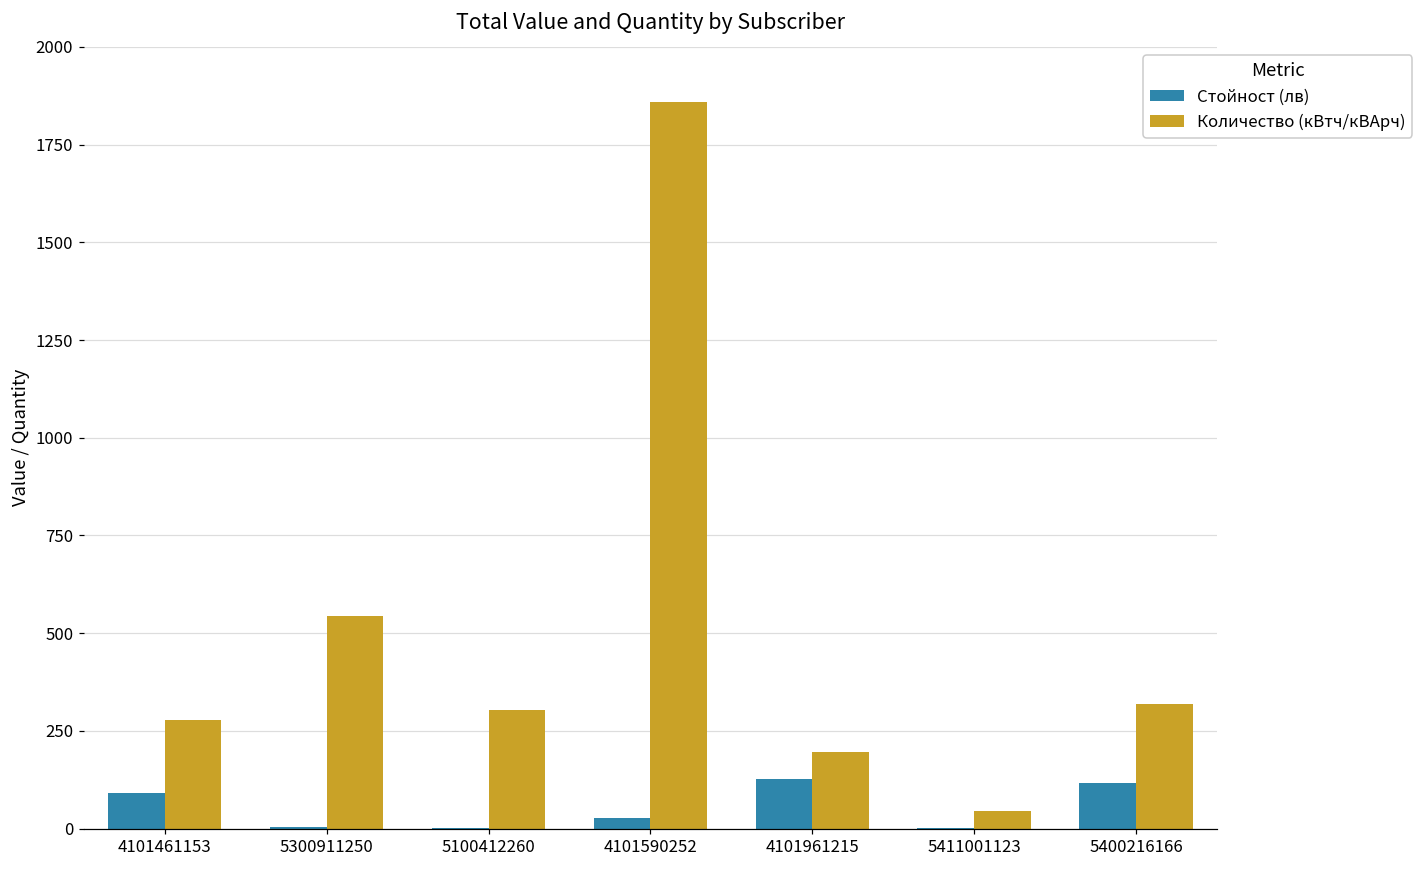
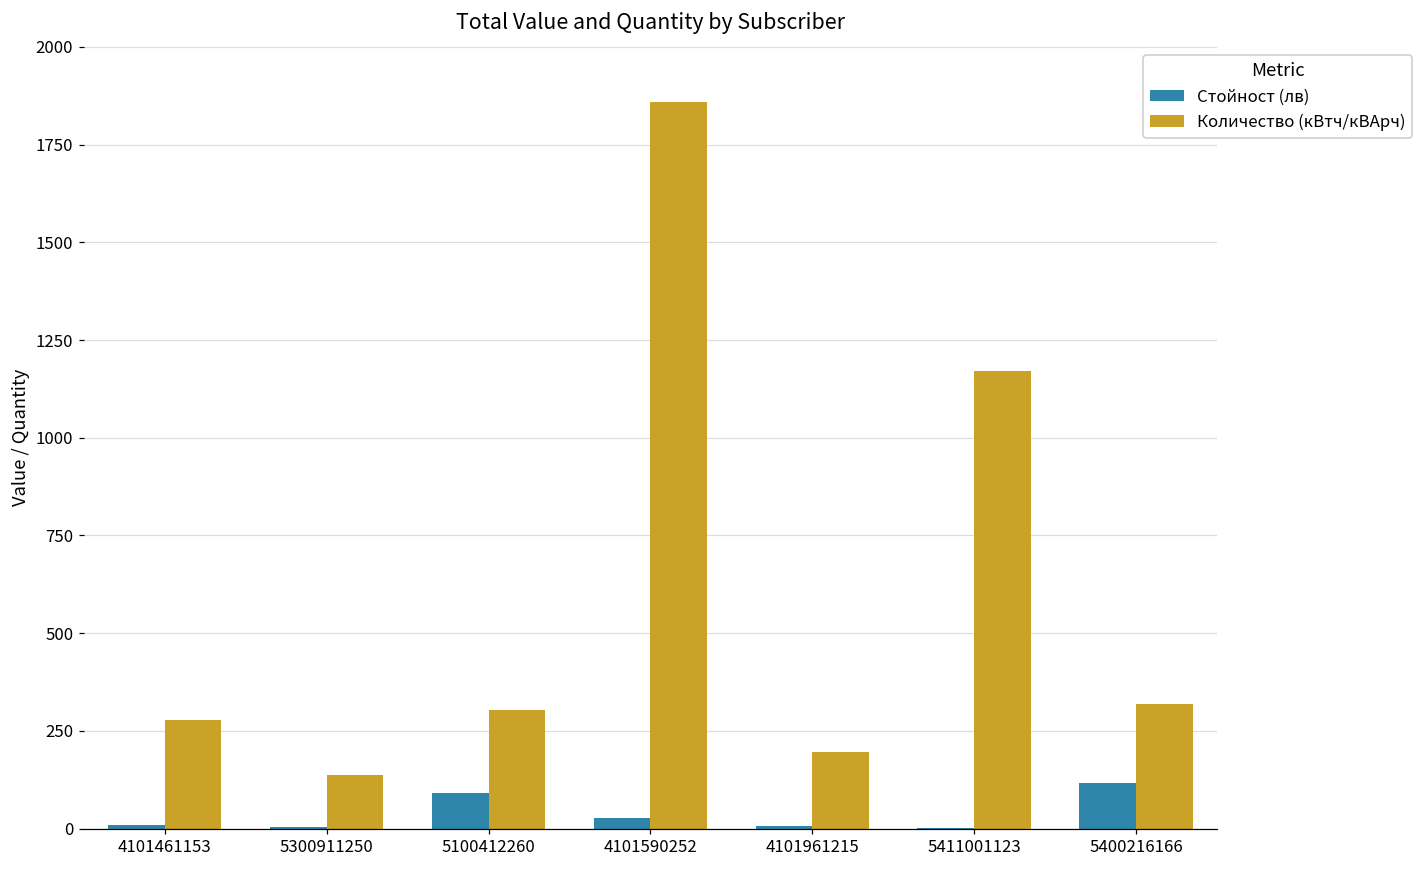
Стойност (лв), 4101461153: 90 -> 10
Количество (кВтч/кВАрч), 5300911250: 540 -> 140
Стойност (лв), 5100412260: 0 -> 90
Стойност (лв), 4101961215: 130 -> 10
Количество (кВтч/кВАрч), 5411001123: 50 -> 1170
